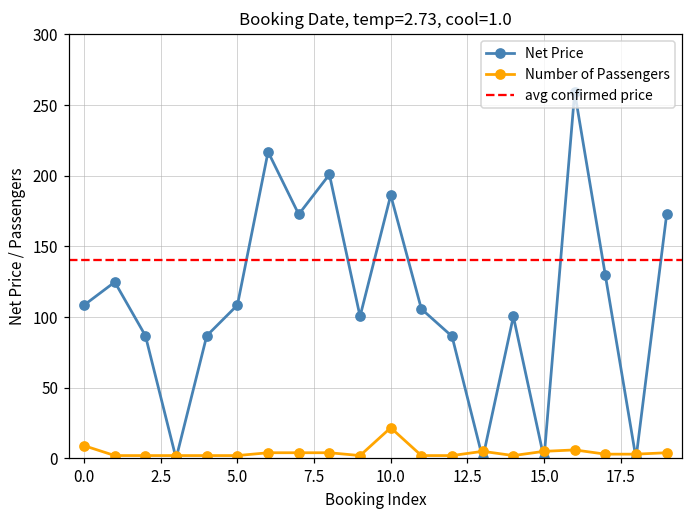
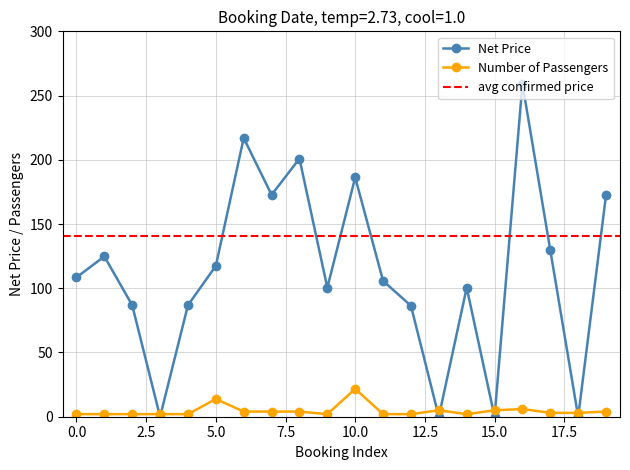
Number of Passengers, 0.0: 9 -> 2
Net Price, 5.0: 108 -> 117
Number of Passengers, 5.0: 2 -> 14
